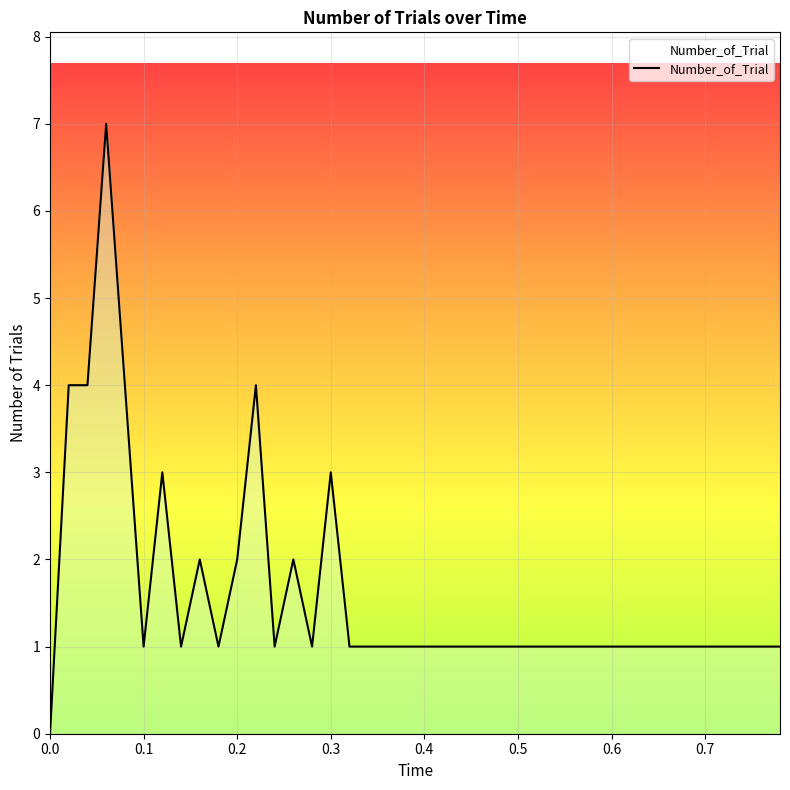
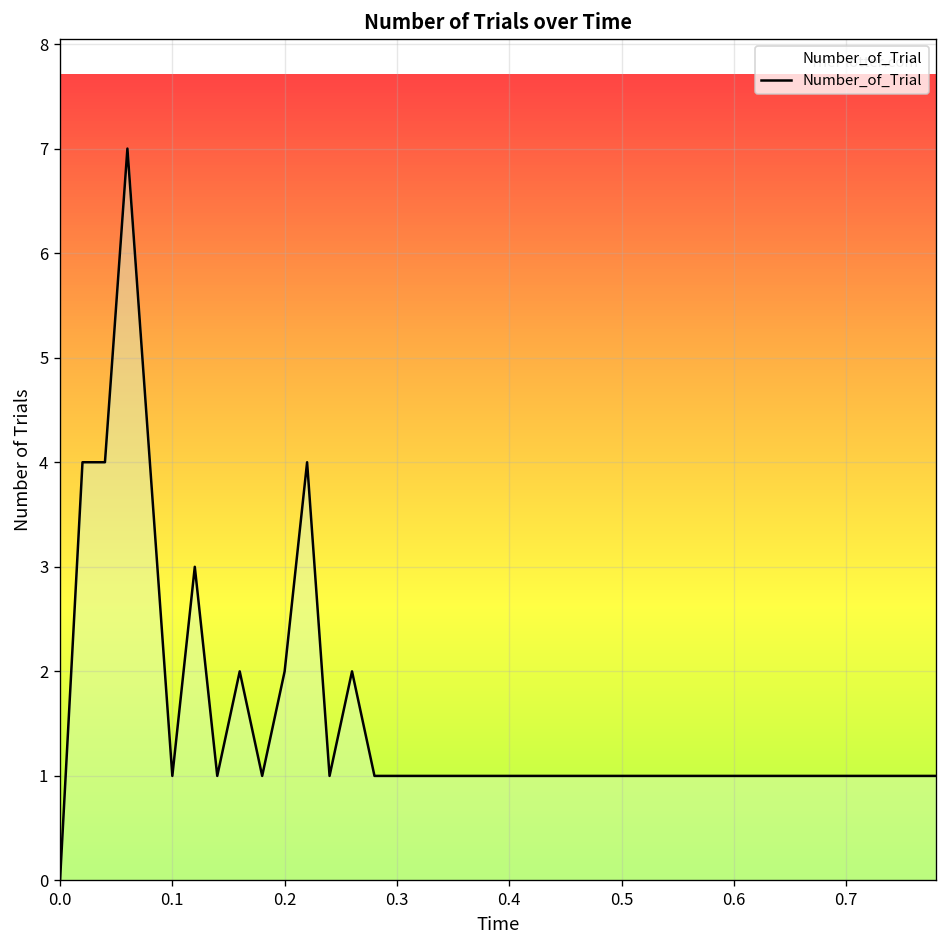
0.3: 3 -> 1
